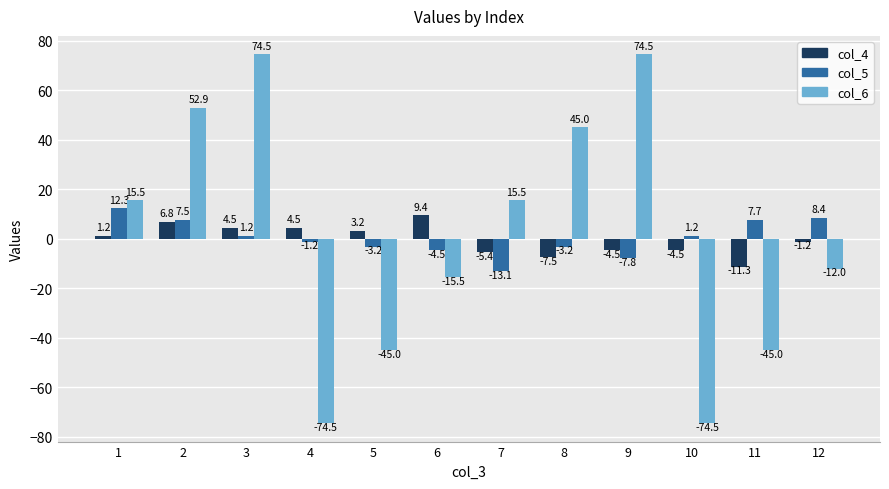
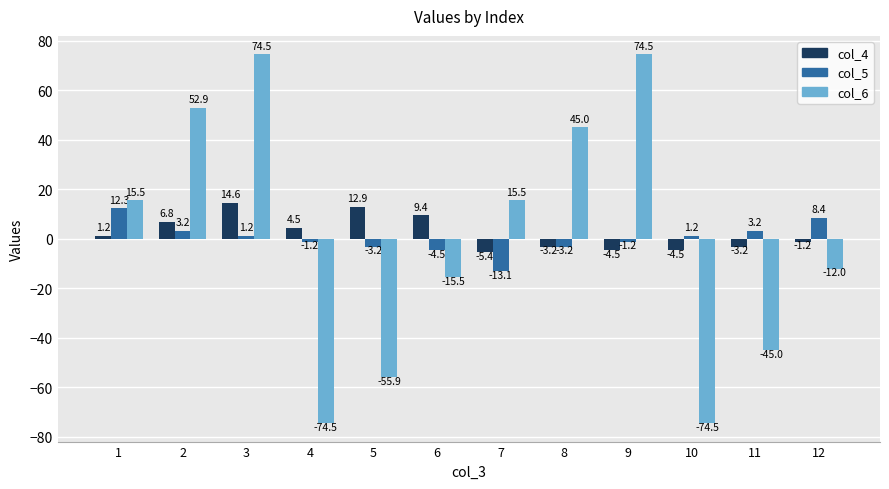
col_5, 2: 7.5 -> 3.2
col_4, 3: 4.5 -> 14.6
col_4, 5: 3.2 -> 12.9
col_6, 5: -45.0 -> -55.9
col_4, 8: -7.5 -> -3.2
col_5, 9: -7.8 -> -1.2
col_4, 11: -11.3 -> -3.2
col_5, 11: 7.7 -> 3.2
